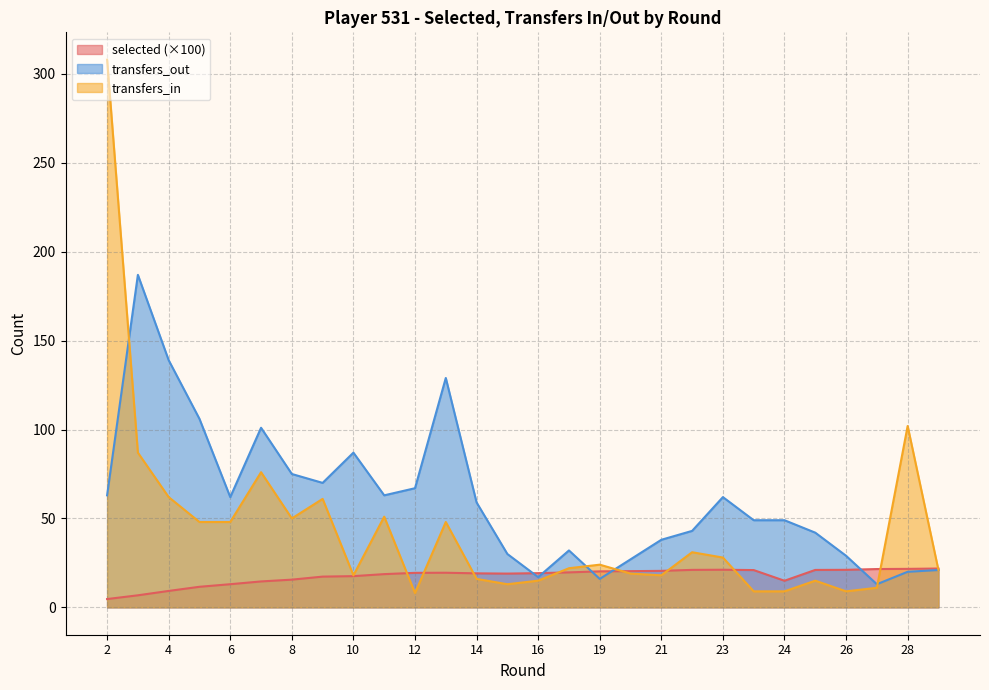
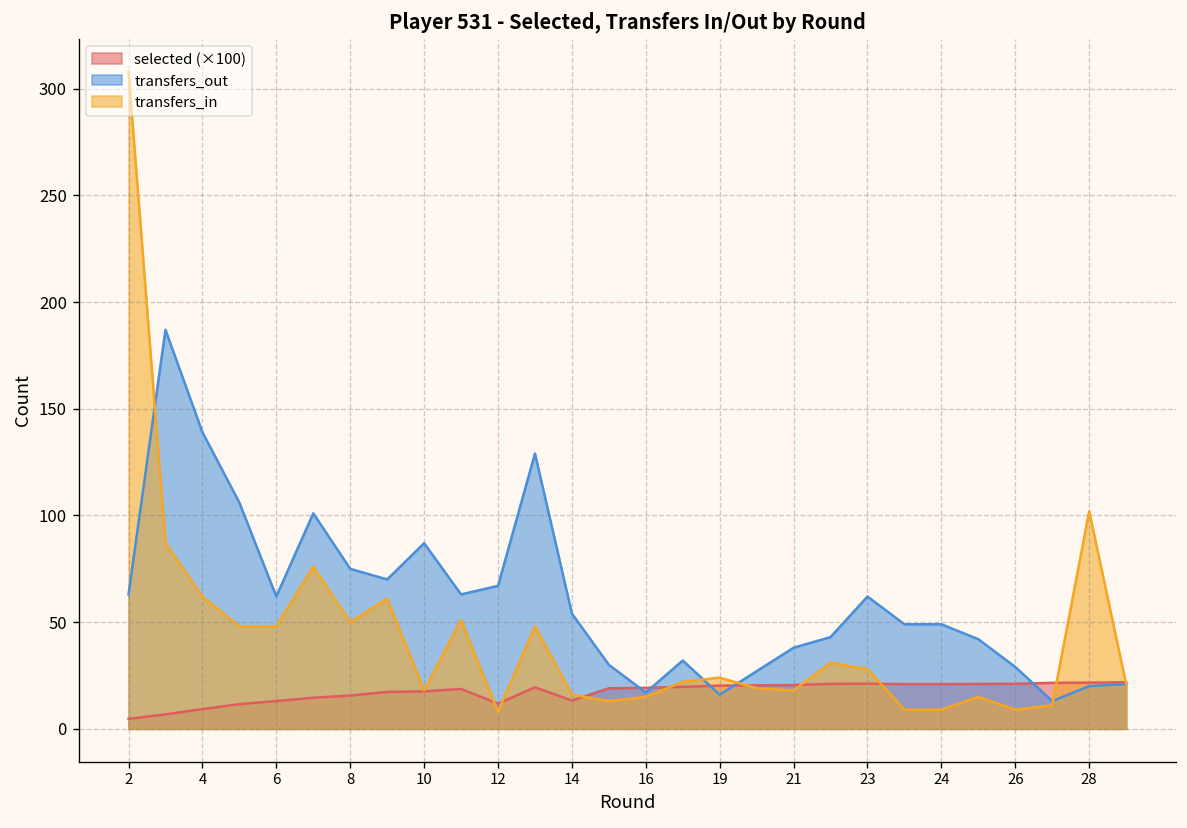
selected (×100), 12: 19 -> 12
selected (×100), 14: 19 -> 13
transfers_out, 14: 59 -> 54
selected (×100), 24: 15 -> 21
